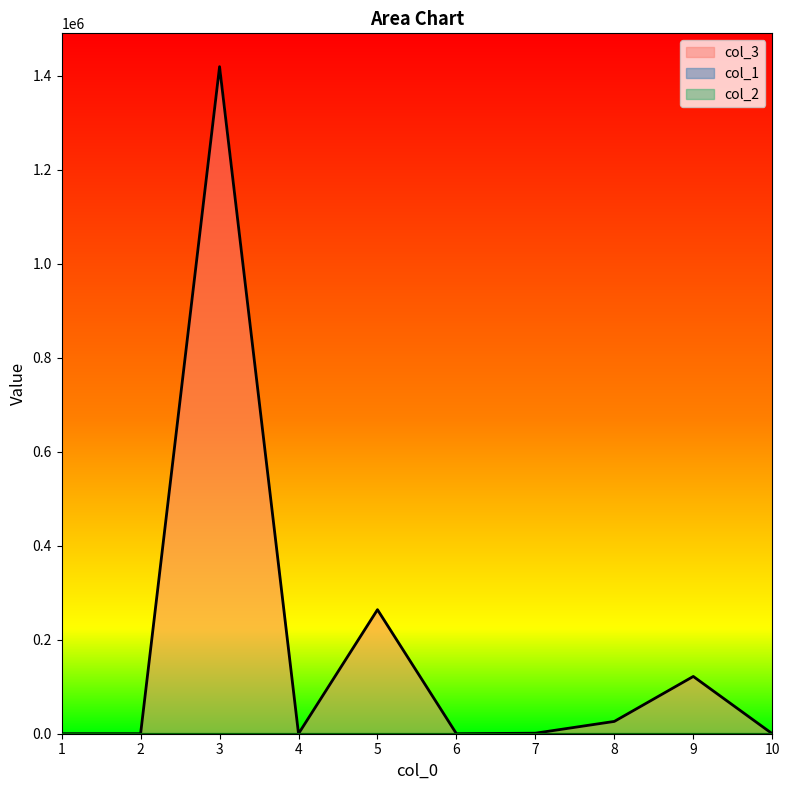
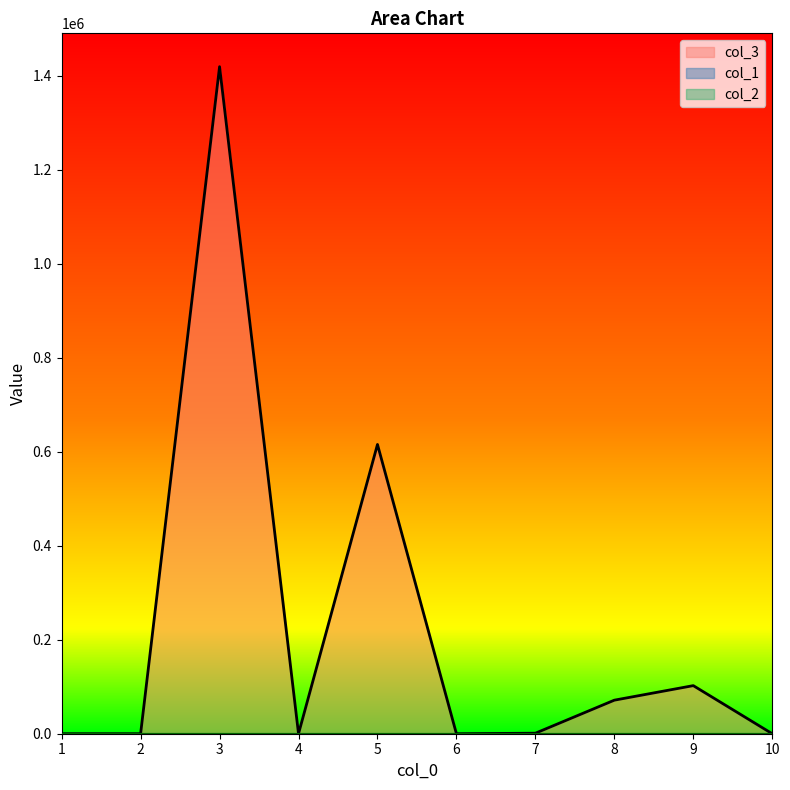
col_3, 5: 260000 -> 620000
col_3, 8: 30000 -> 70000
col_3, 9: 120000 -> 100000
